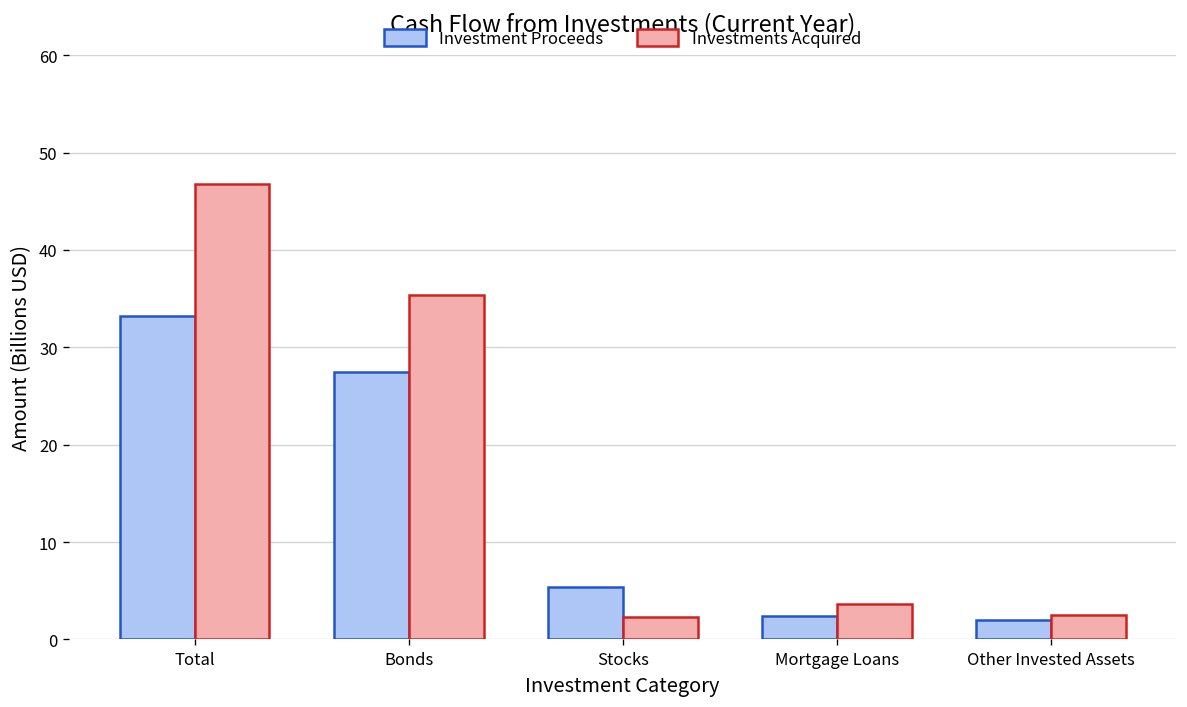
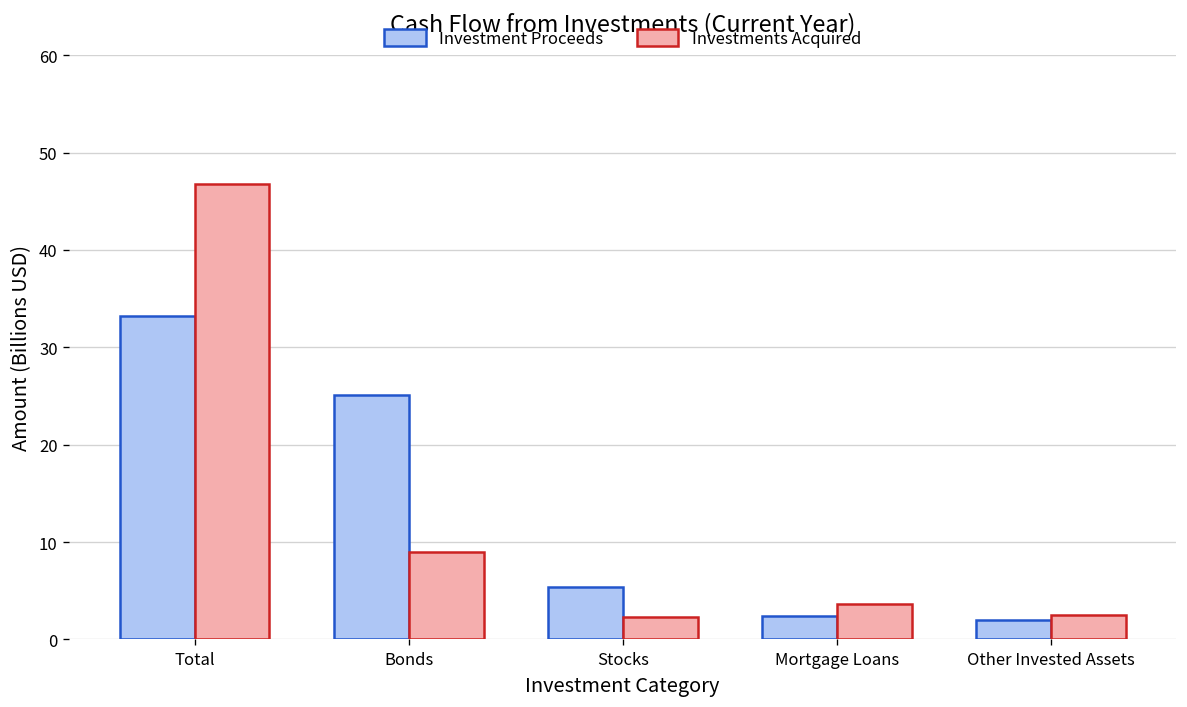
Investment Proceeds, Bonds: 28 -> 25
Investments Acquired, Bonds: 35 -> 9
